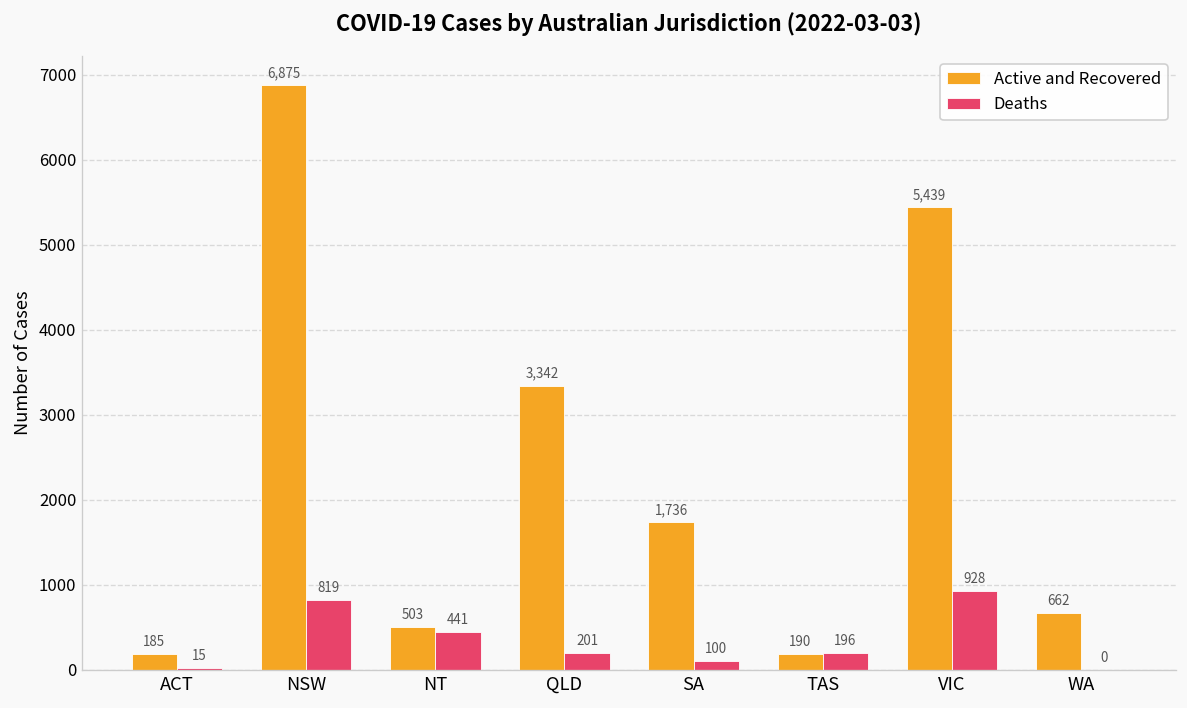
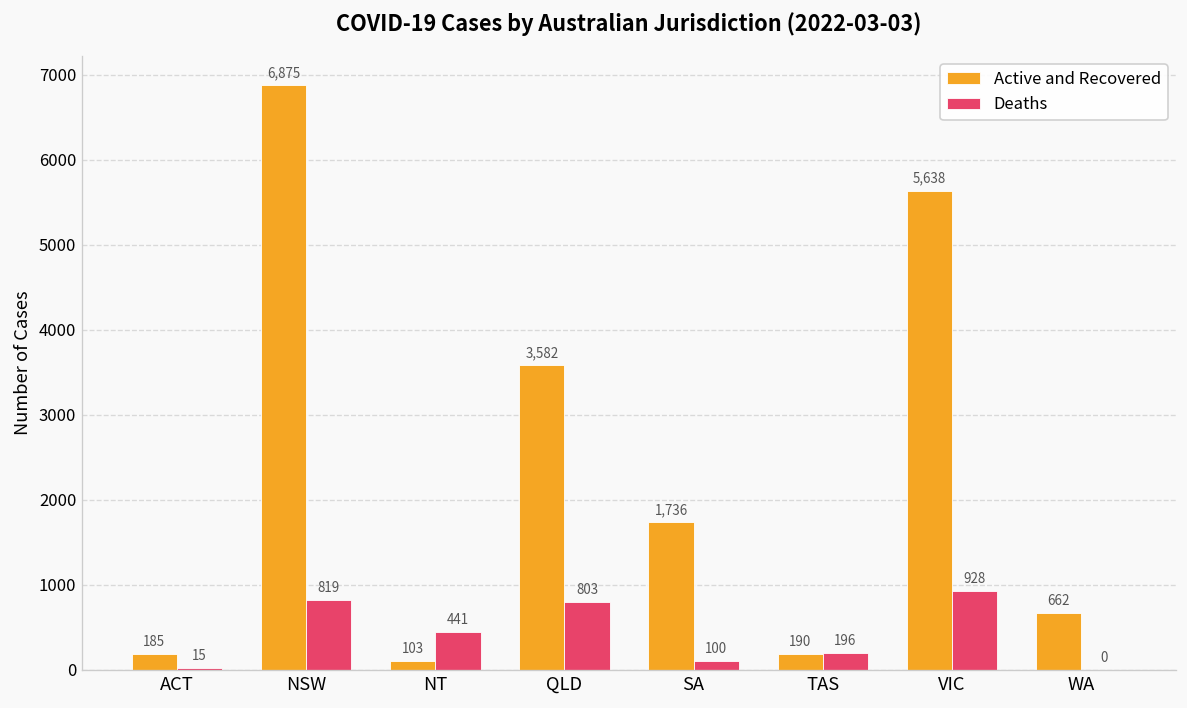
Active and Recovered, NT: 503 -> 103
Active and Recovered, QLD: 3,342 -> 3,582
Deaths, QLD: 201 -> 803
Active and Recovered, VIC: 5,439 -> 5,638
